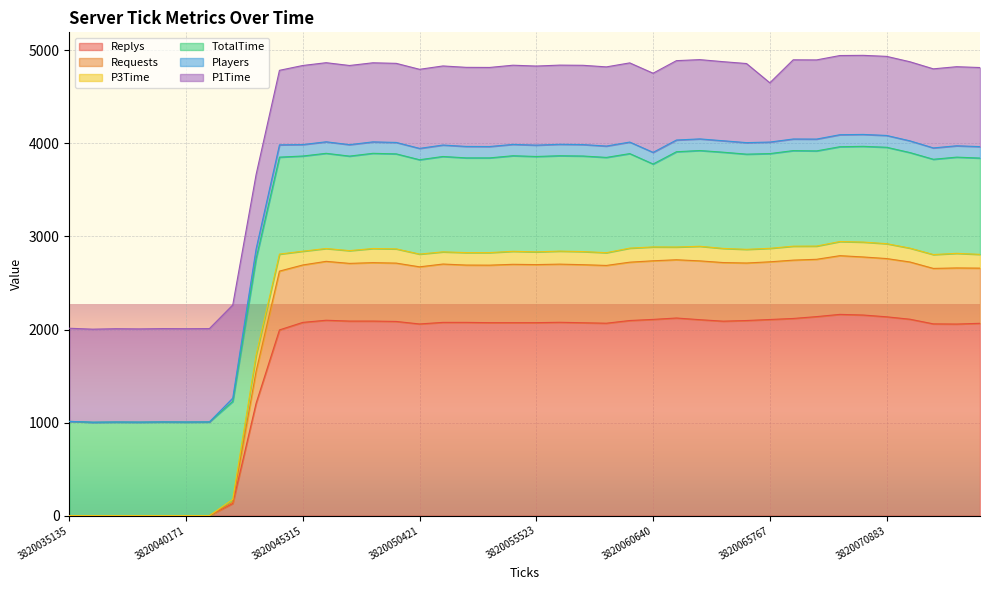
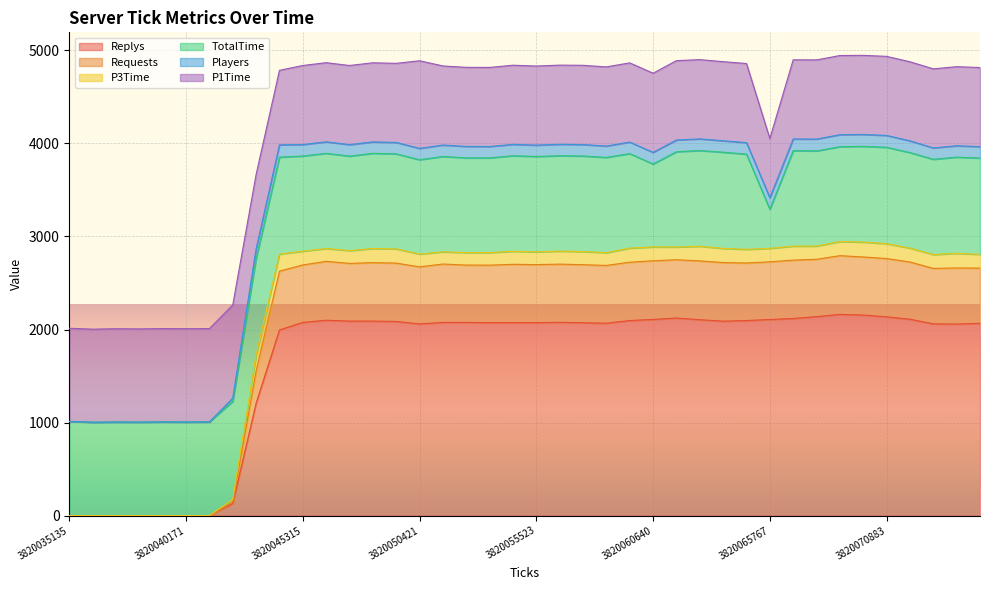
P1Time, 3820050421: 850 -> 940
TotalTime, 3820065767: 1000 -> 400
